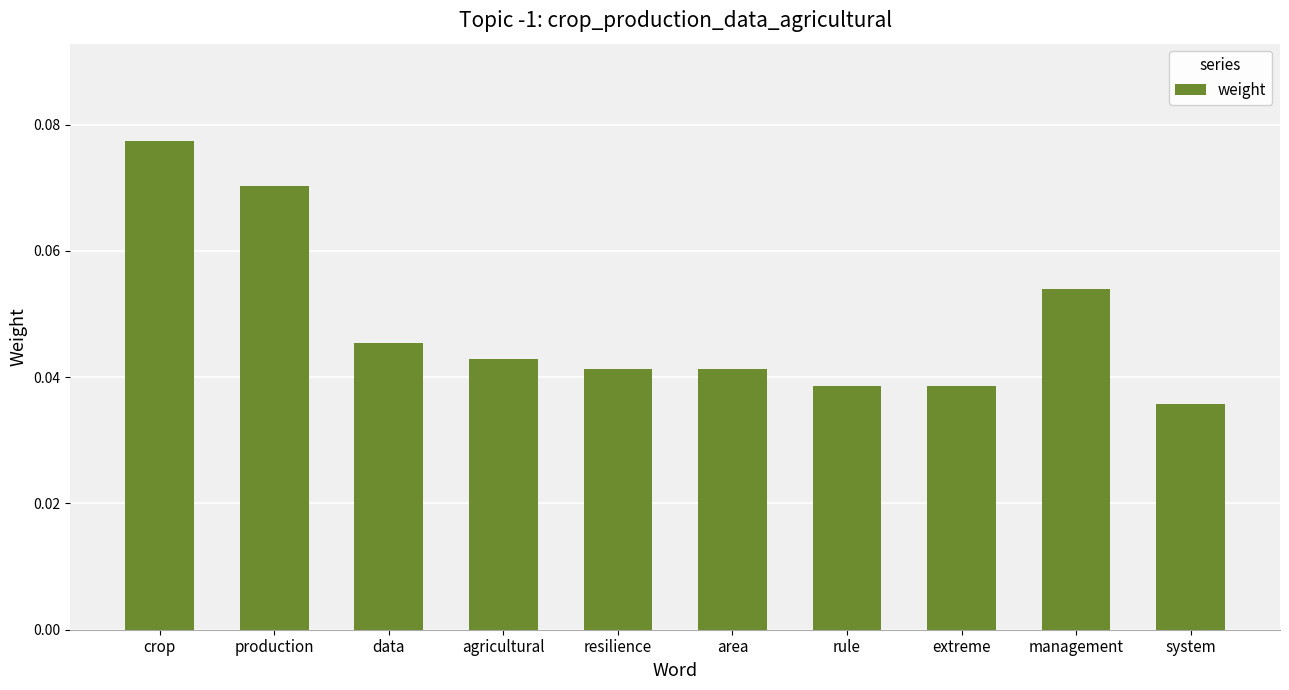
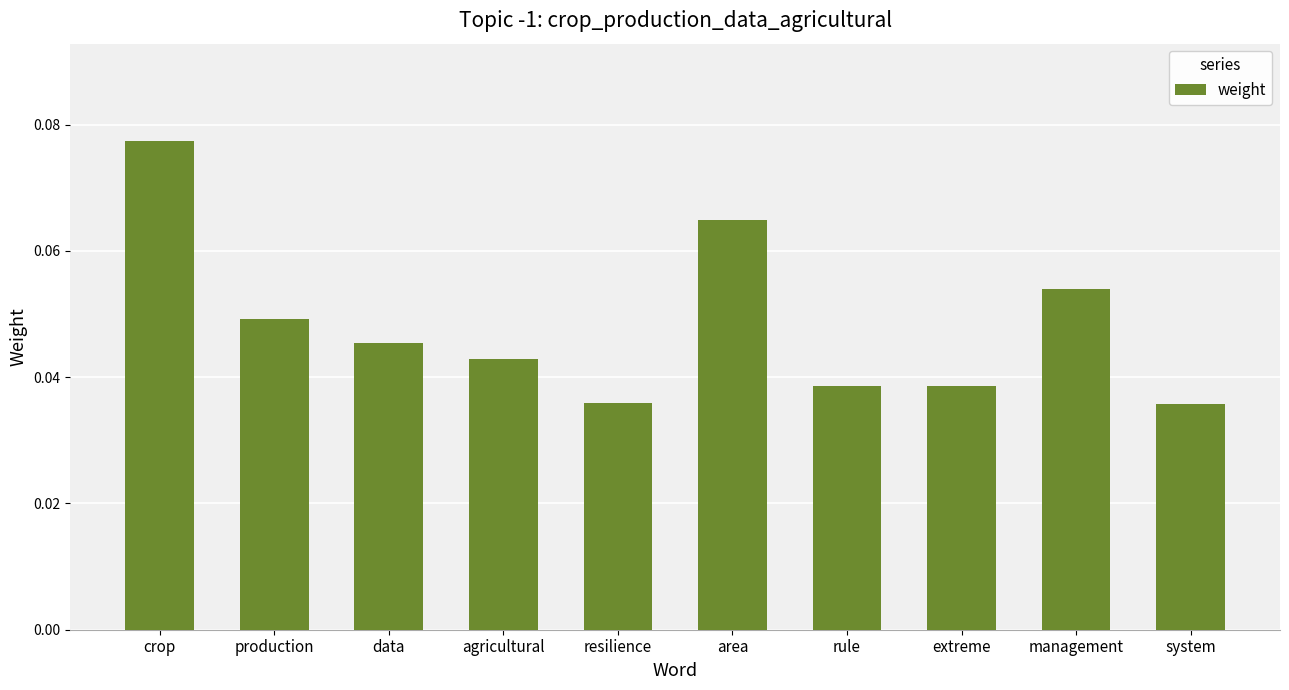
production: 0.070 -> 0.049
resilience: 0.041 -> 0.036
area: 0.041 -> 0.065
